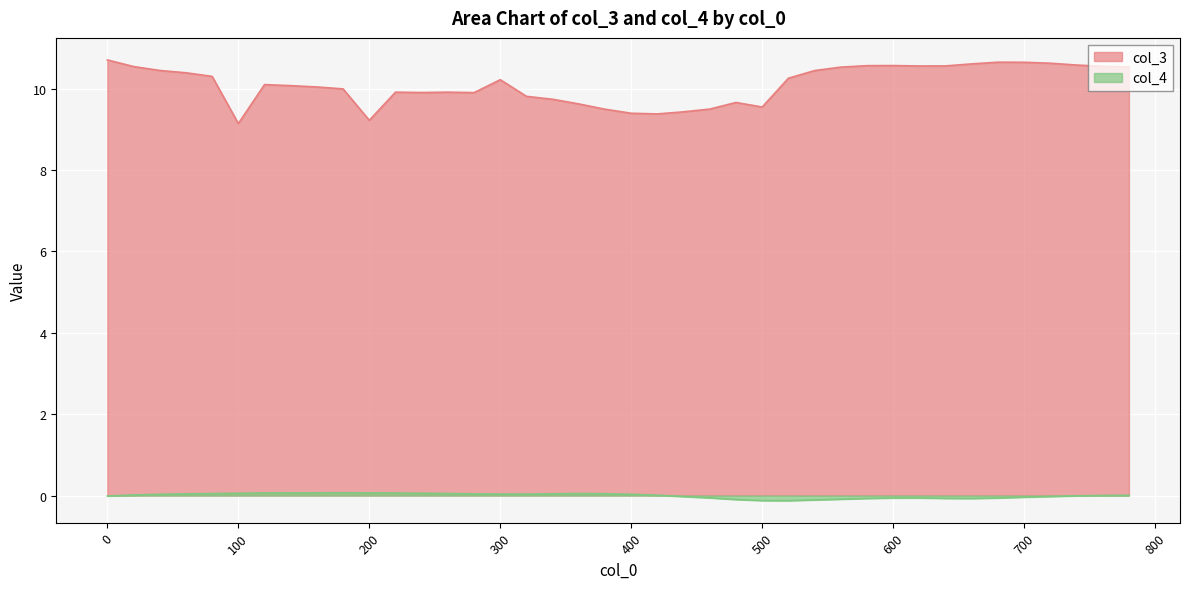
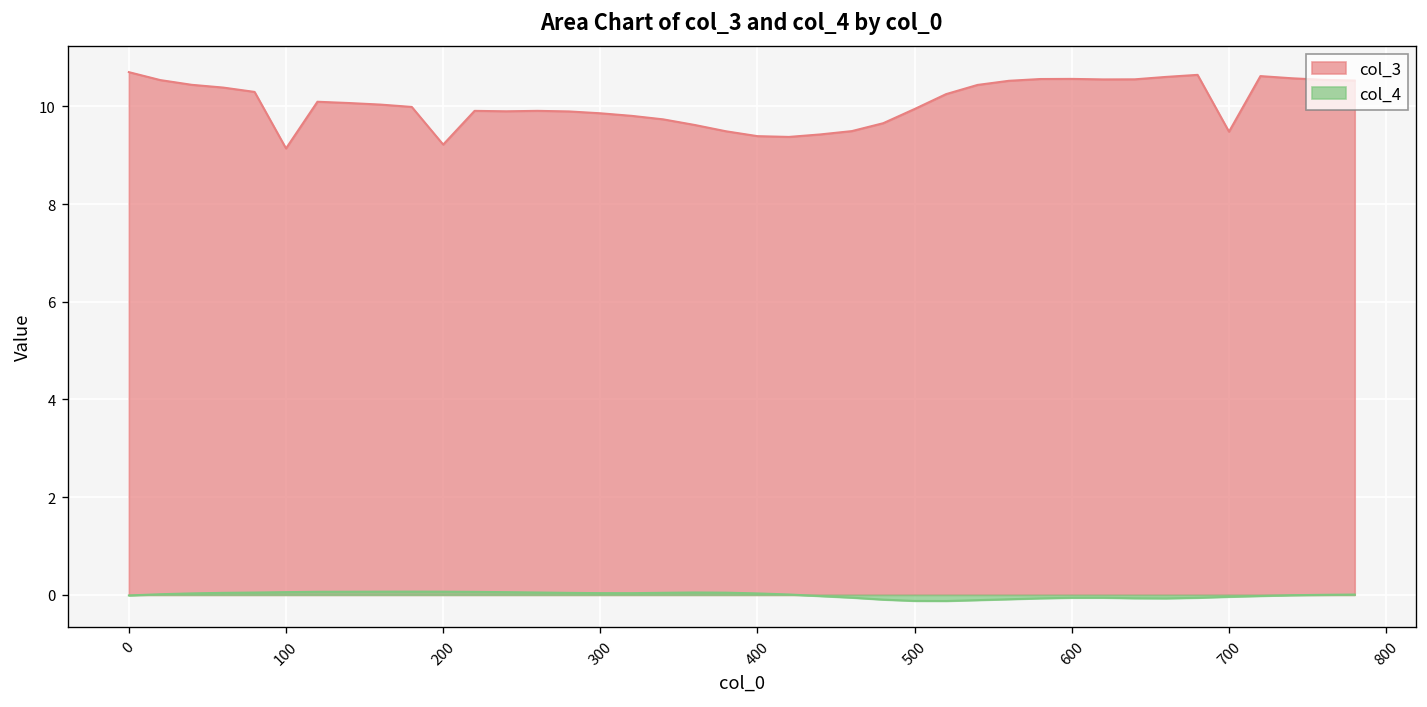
col_3, 300: 10.2 -> 9.9
col_3, 500: 9.5 -> 9.9
col_3, 700: 10.6 -> 9.5
